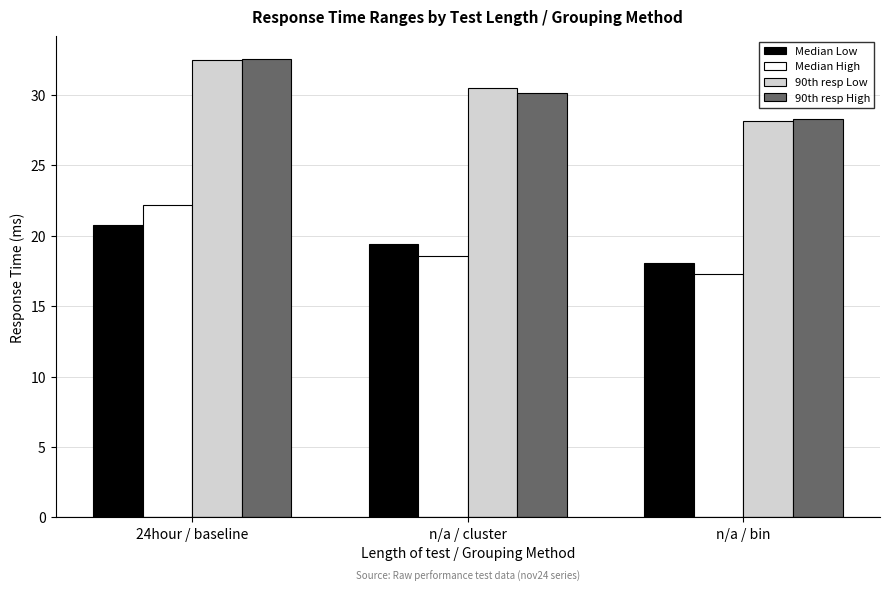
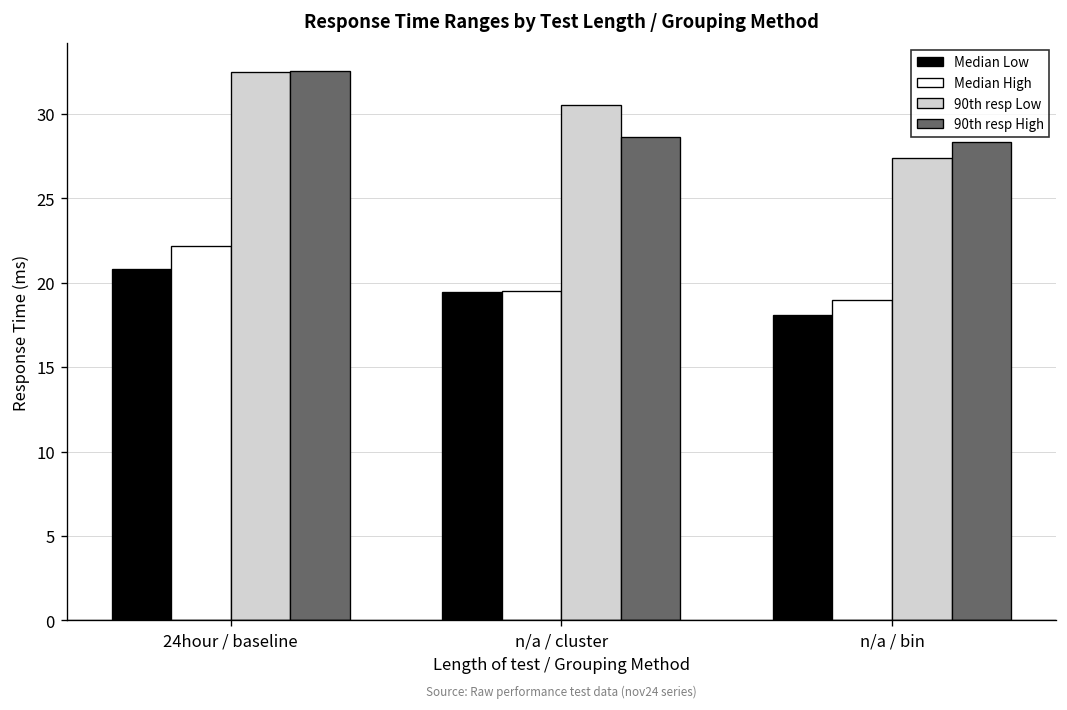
Median High, n/a / cluster: 18.6 -> 19.5
90th resp High, n/a / cluster: 30.1 -> 28.6
Median High, n/a / bin: 17.3 -> 18.9
90th resp Low, n/a / bin: 28.1 -> 27.4
